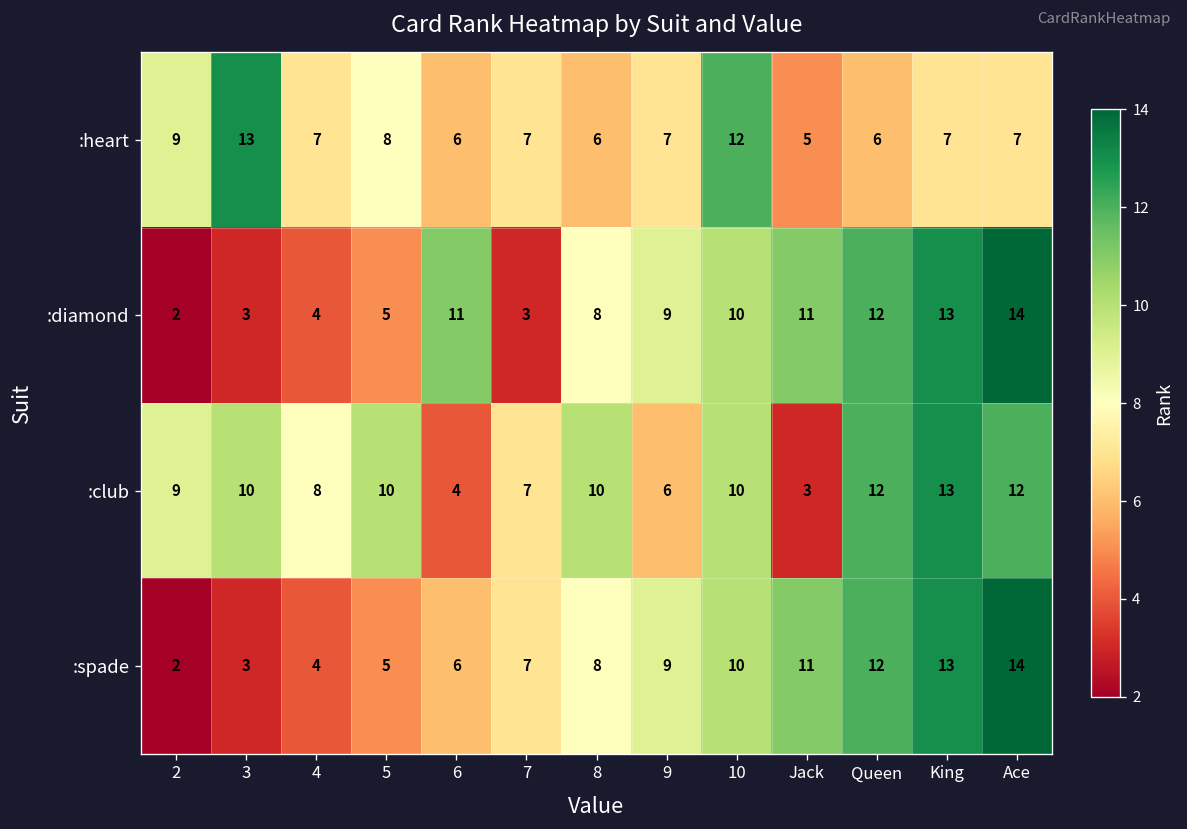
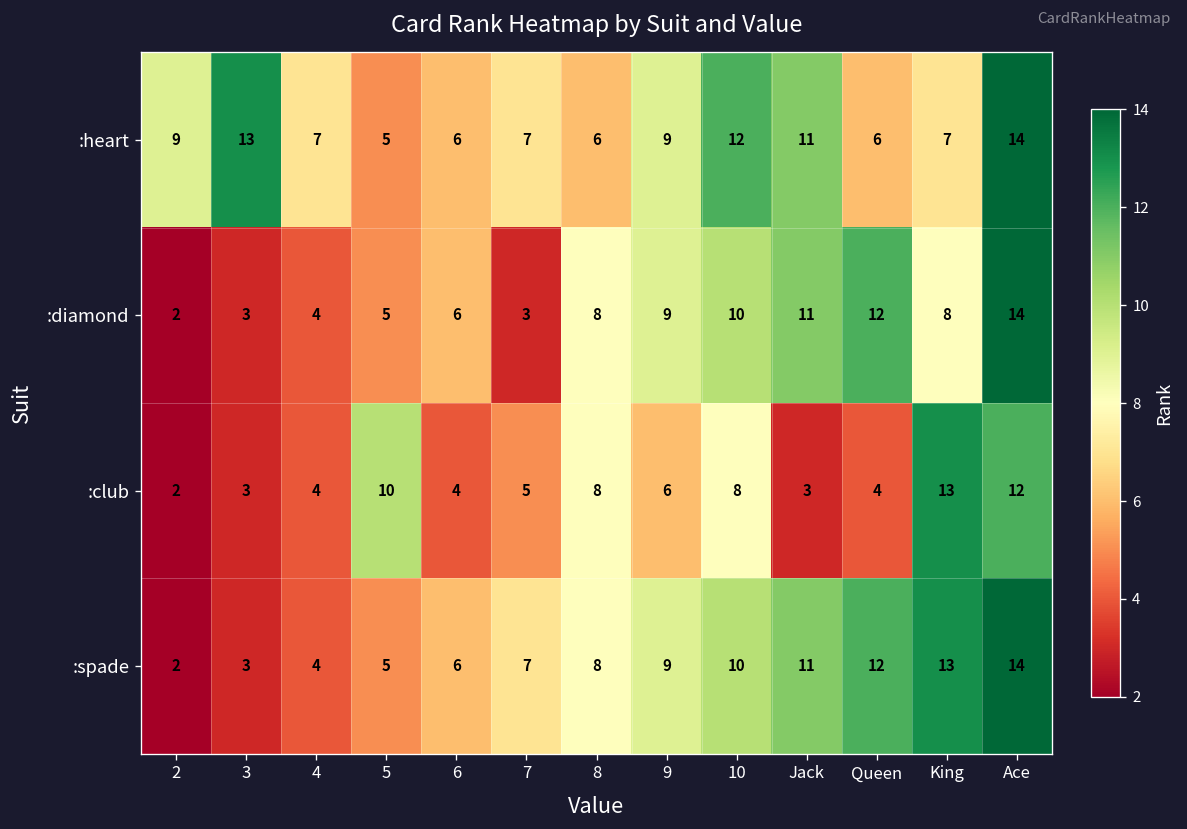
:heart, 5: 8 -> 5
:heart, 9: 7 -> 9
:heart, Jack: 5 -> 11
:heart, Ace: 7 -> 14
:diamond, 6: 11 -> 6
:diamond, King: 13 -> 8
:club, 2: 9 -> 2
:club, 3: 10 -> 3
:club, 4: 8 -> 4
:club, 7: 7 -> 5
:club, 8: 10 -> 8
:club, 10: 10 -> 8
:club, Queen: 12 -> 4
